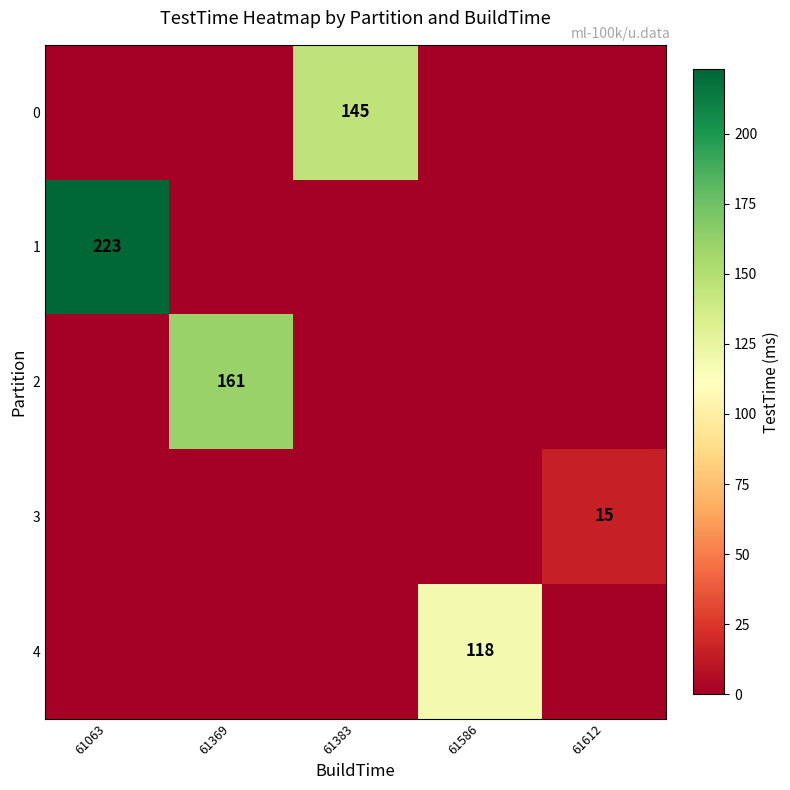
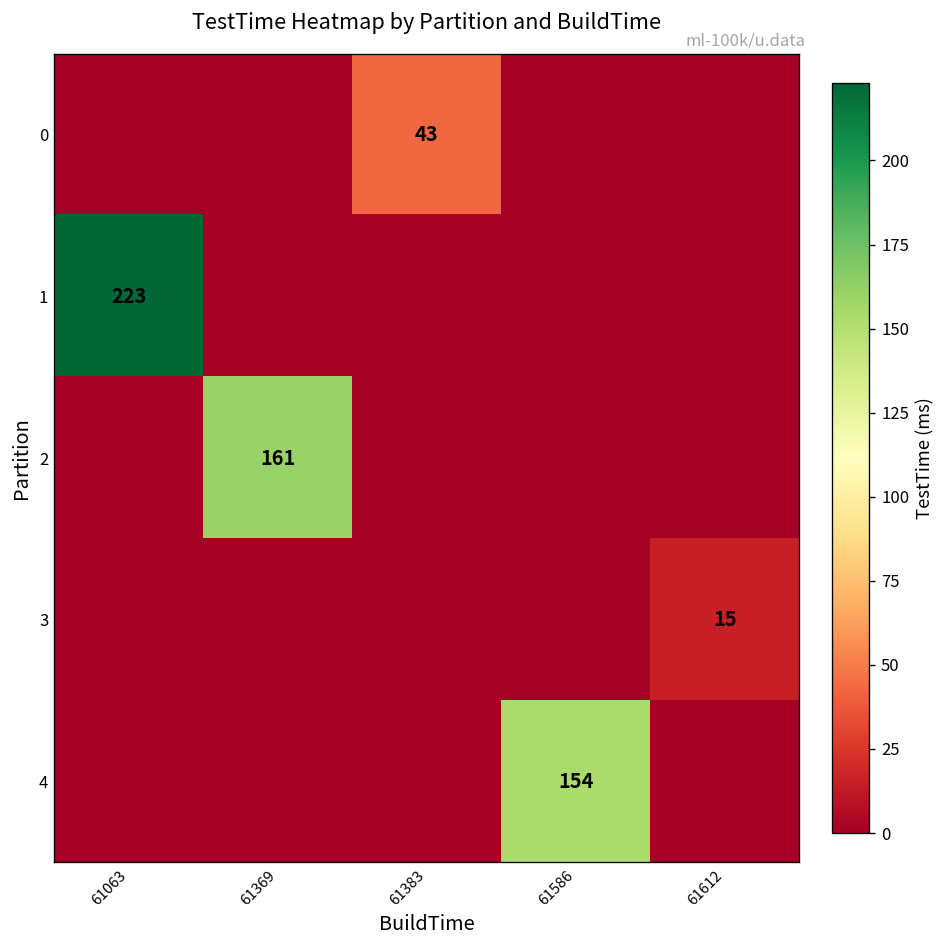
0, 61383: 145 -> 43
4, 61586: 118 -> 154
